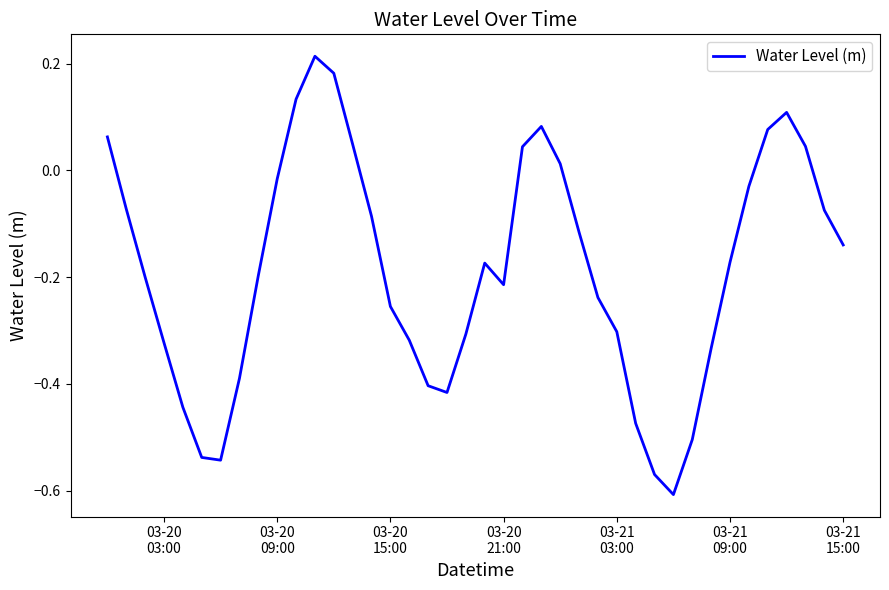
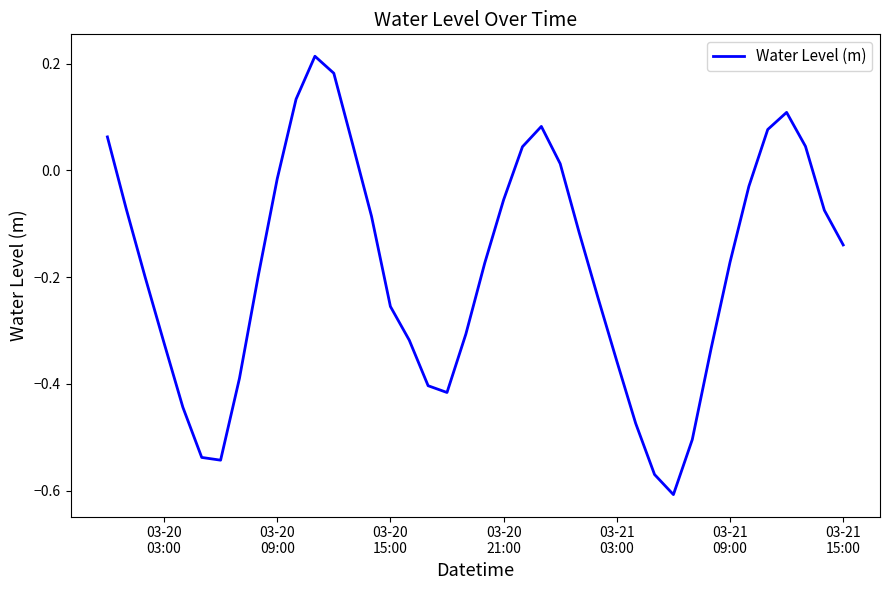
03-20 21:00: -0.21 -> -0.06
03-21 03:00: -0.30 -> -0.36
